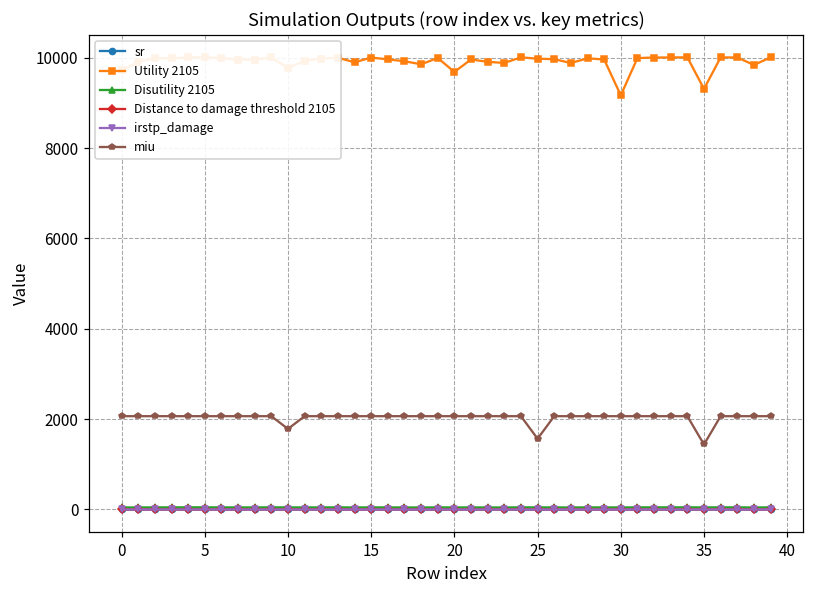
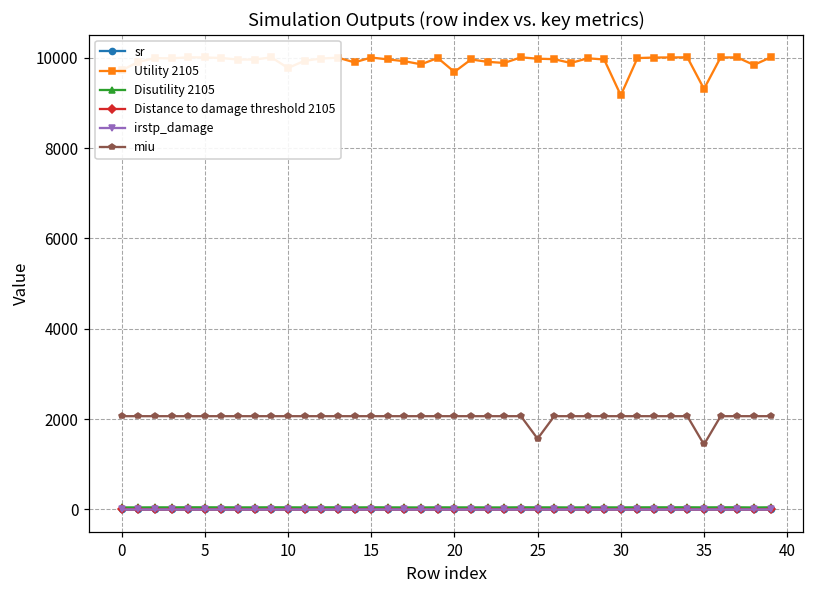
miu, 10: 1800 -> 2100
